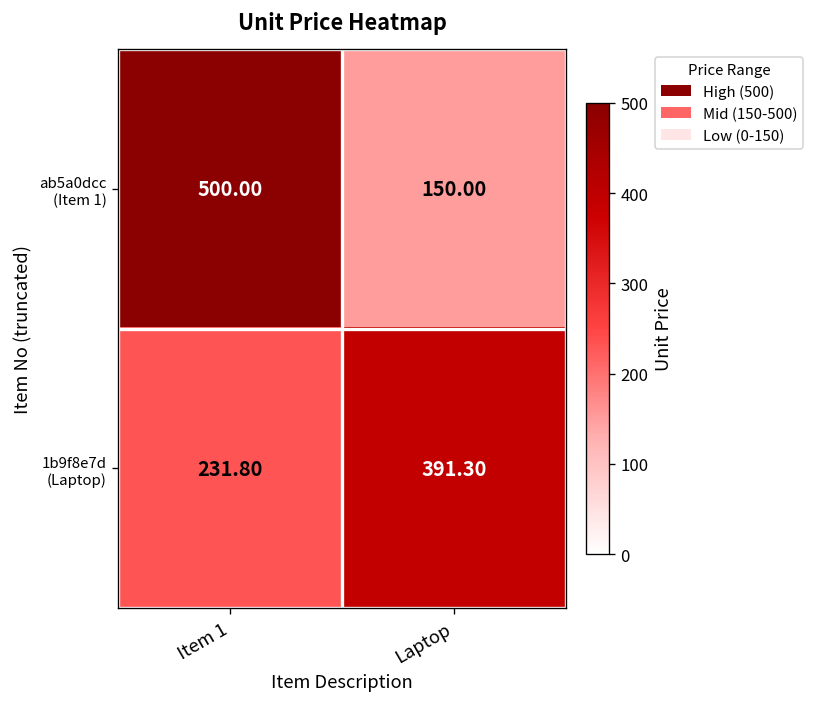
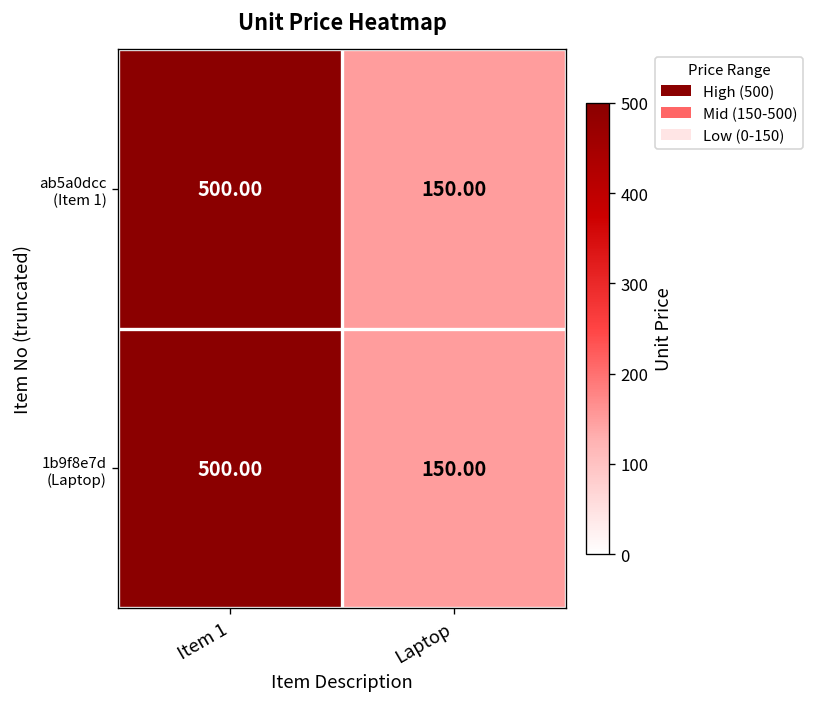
1b9f8e7d (Laptop), Item 1: 231.80 -> 500.00
1b9f8e7d (Laptop), Laptop: 391.30 -> 150.00
